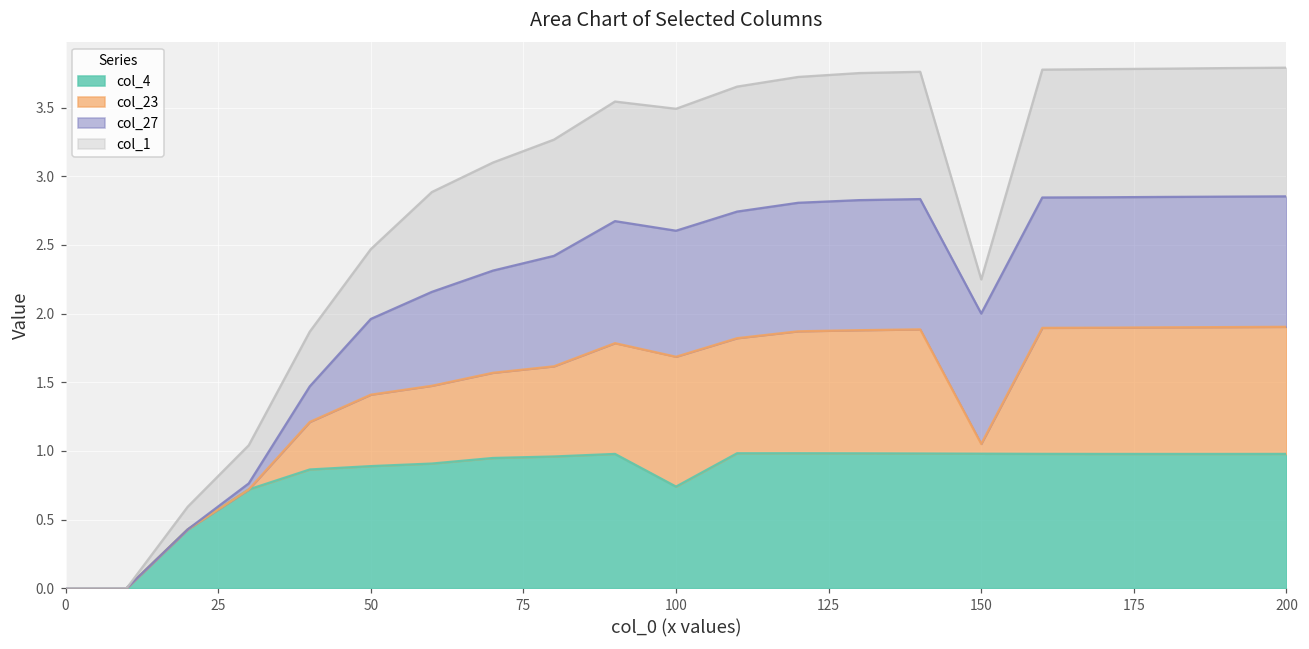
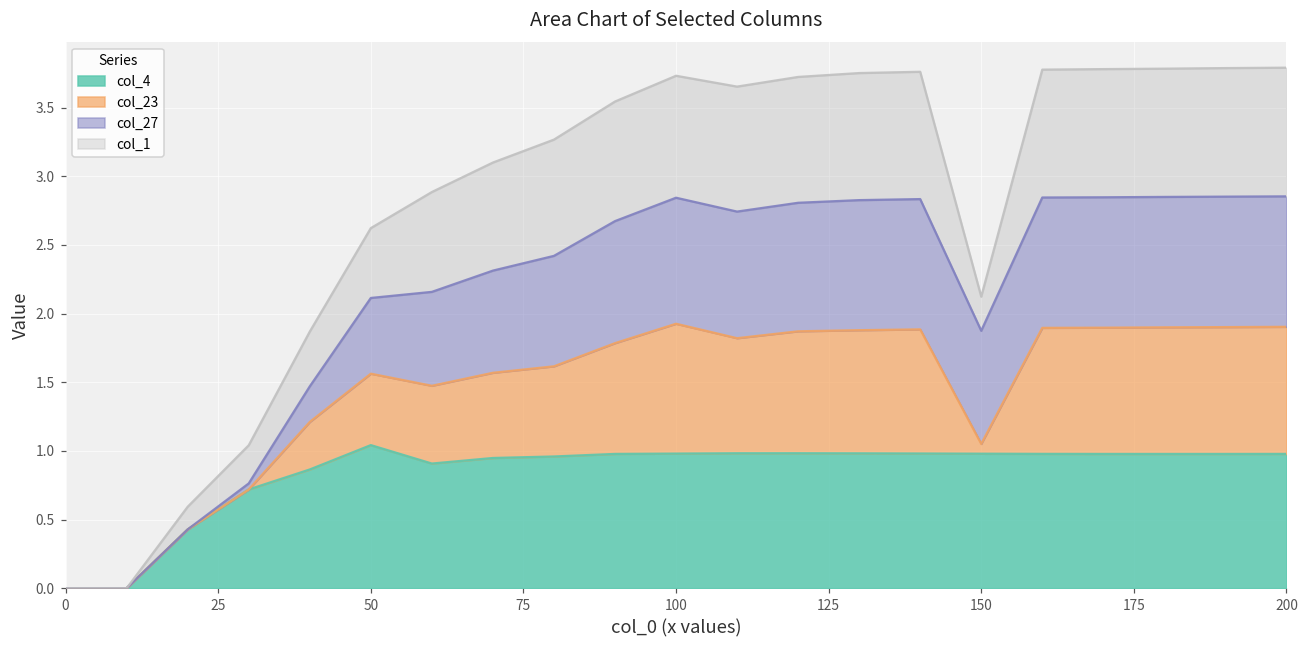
col_4, 50: 0.89 -> 1.04
col_4, 100: 0.74 -> 0.98
col_27, 150: 0.95 -> 0.82
